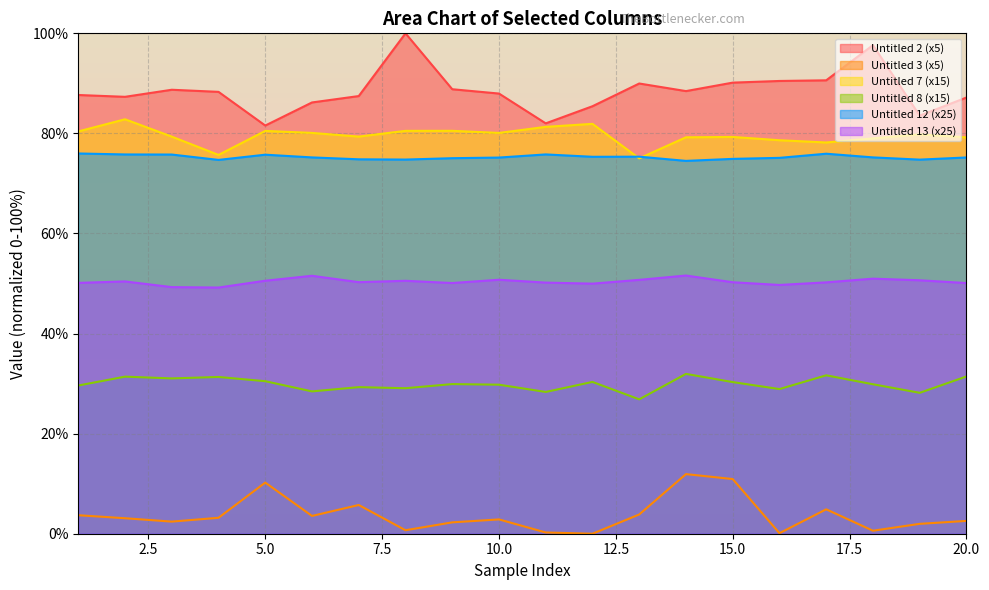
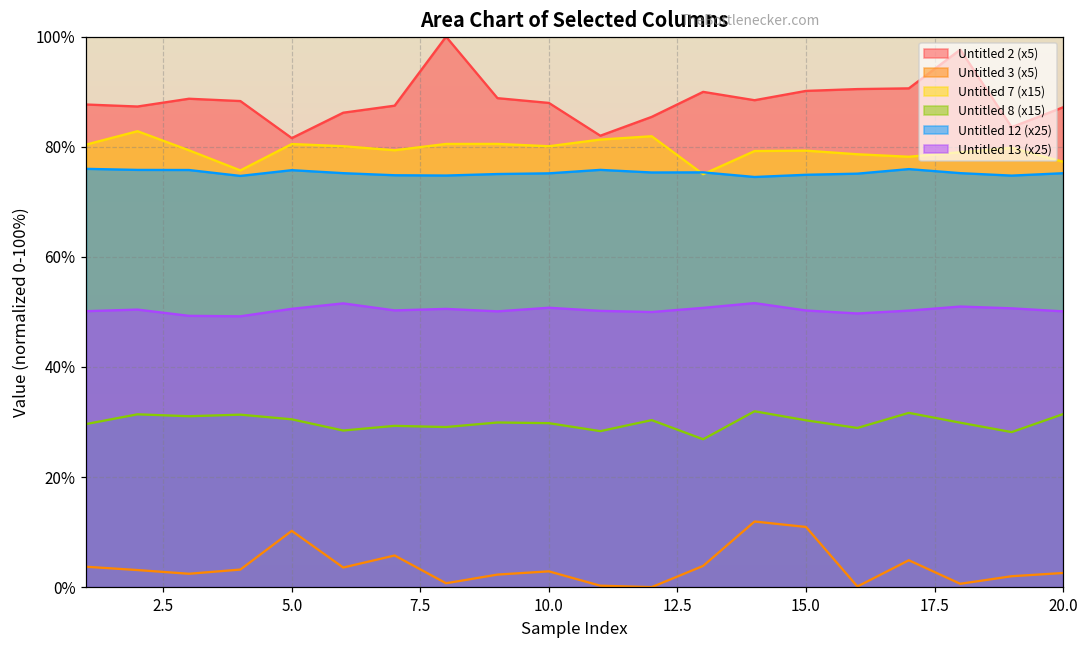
Untitled 7 (x15), 20.0: 79% -> 77%
